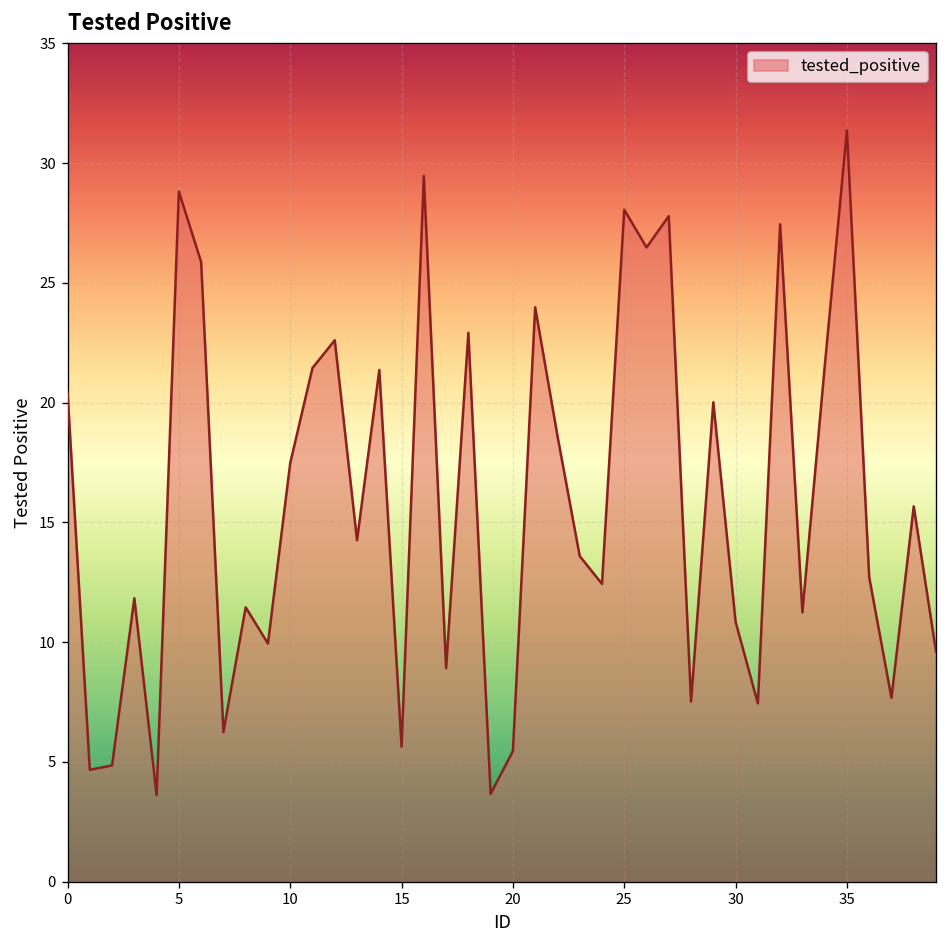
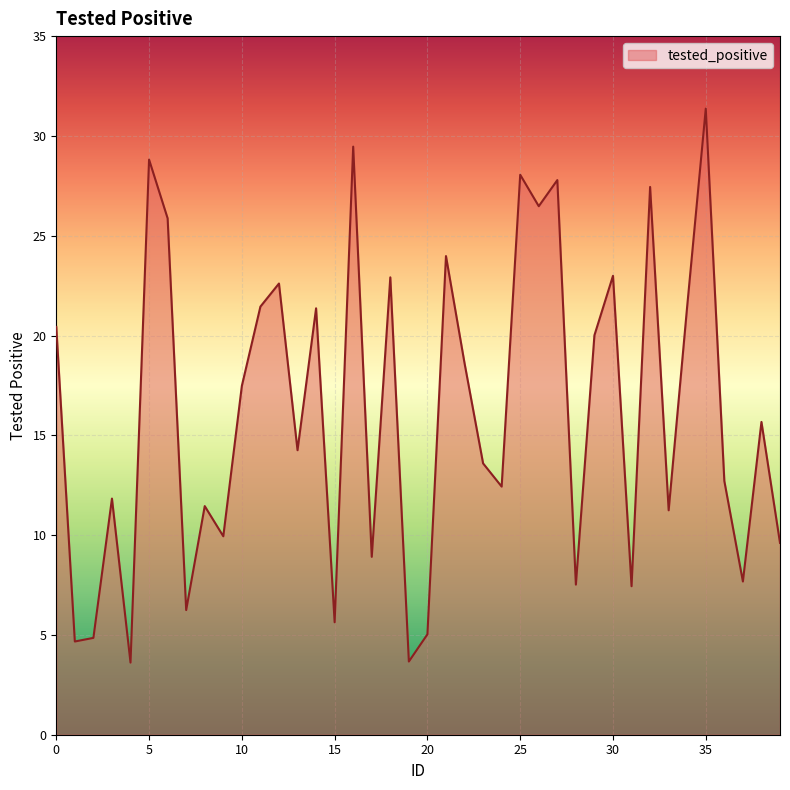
20: 5.4 -> 5.0
30: 10.9 -> 23.0
